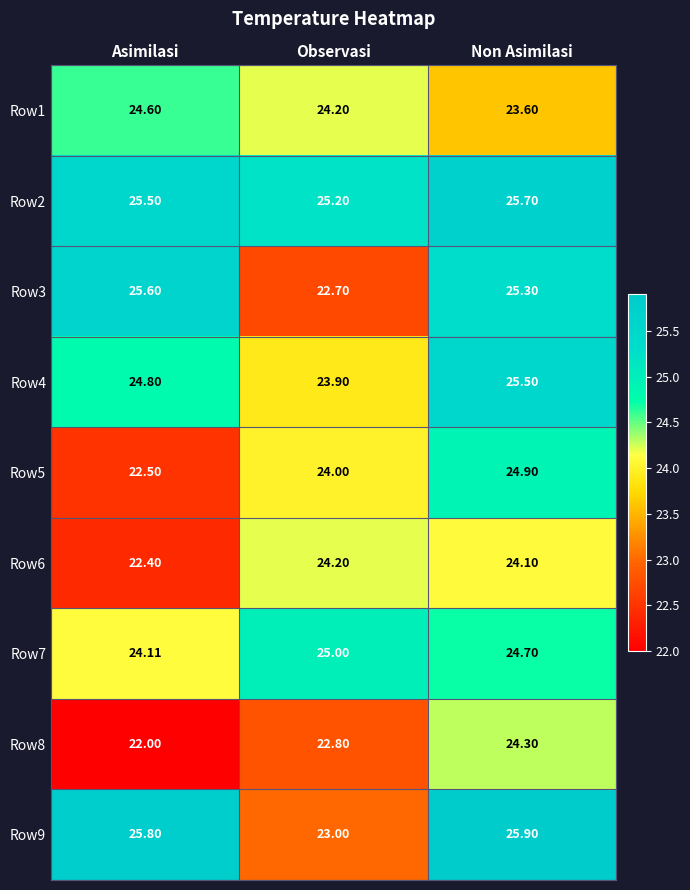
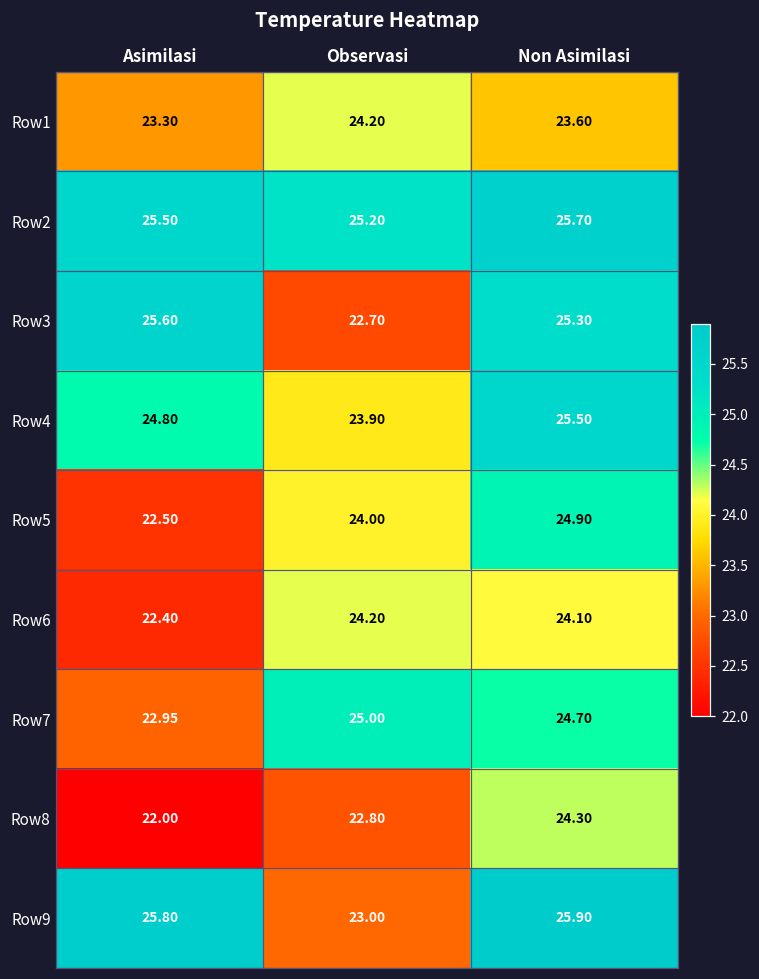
Row1, Asimilasi: 24.60 -> 23.30
Row7, Asimilasi: 24.11 -> 22.95
